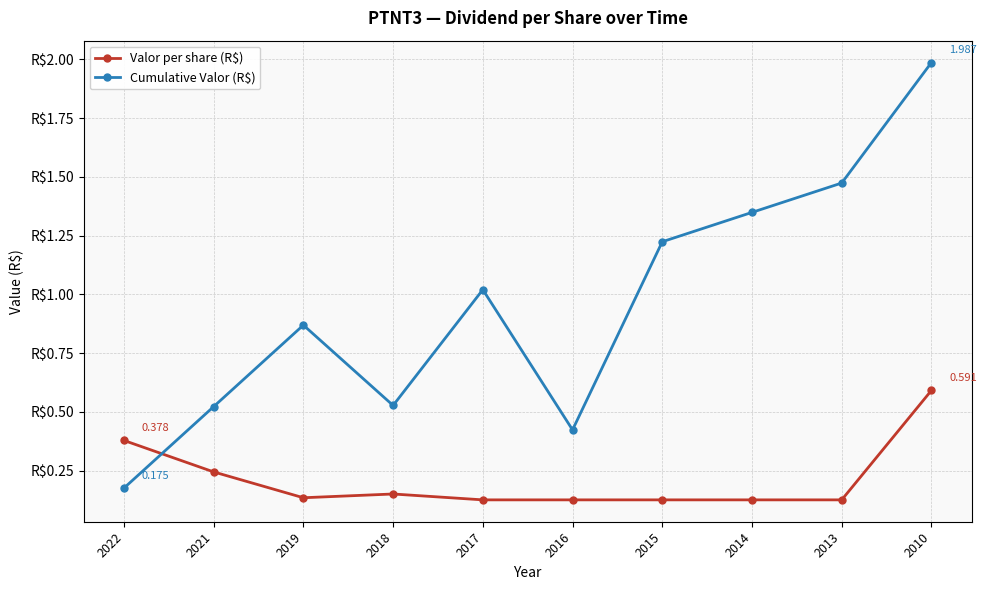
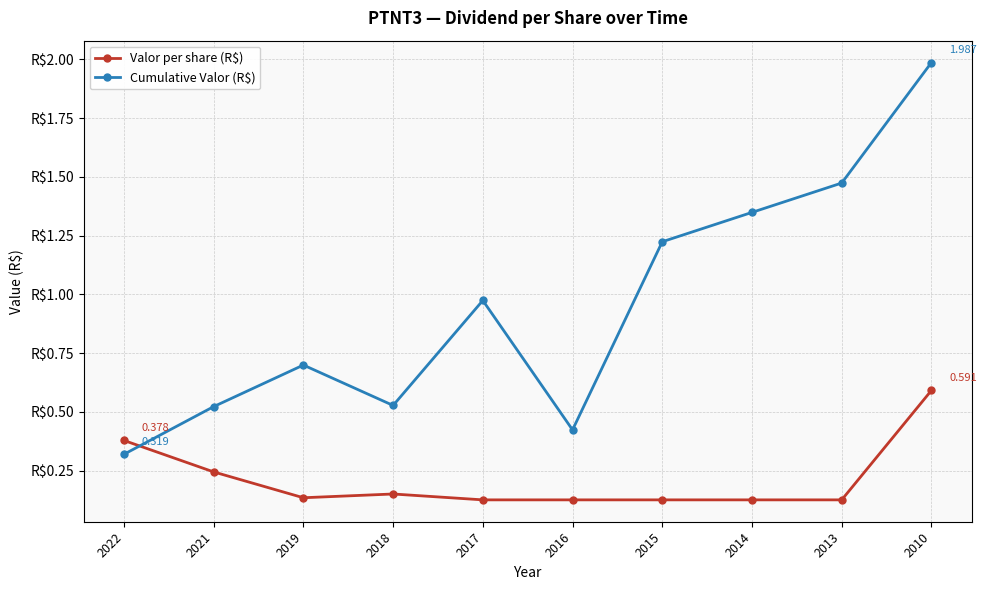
Cumulative Valor (R$), 2022: 0.175 -> 0.319
Cumulative Valor (R$), 2019: R$0.87 -> R$0.70
Cumulative Valor (R$), 2017: R$1.02 -> R$0.97
